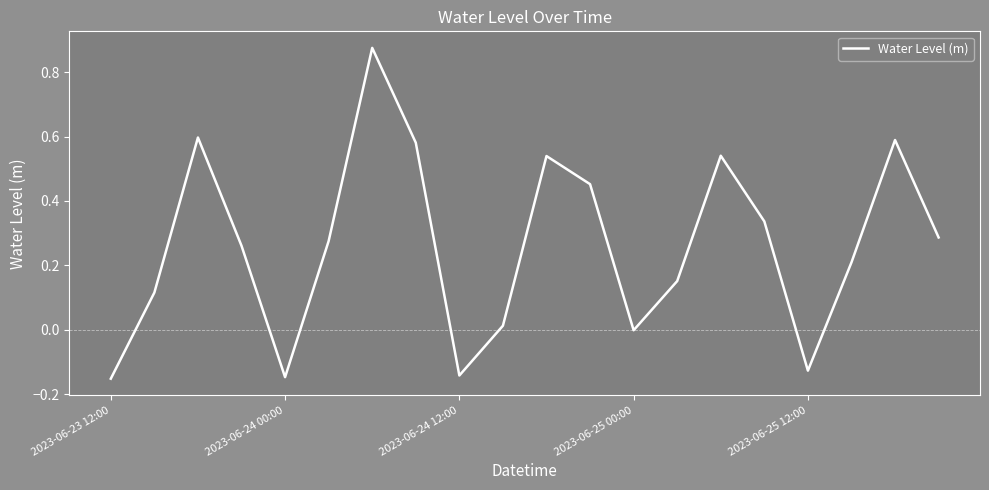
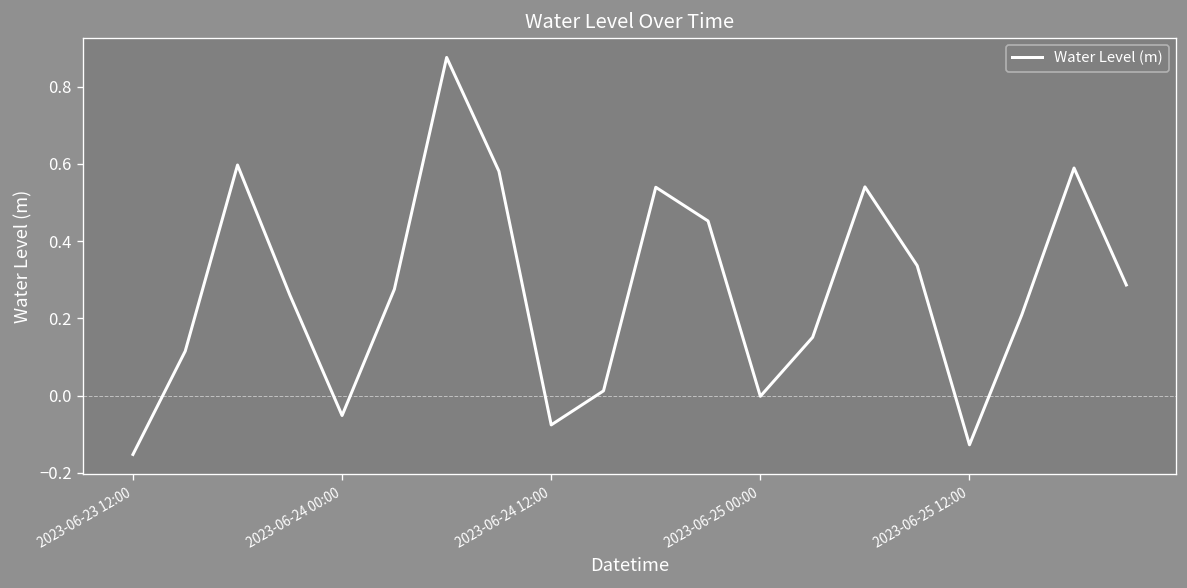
2023-06-24 00:00: -0.15 -> -0.05
2023-06-24 12:00: -0.14 -> -0.08
